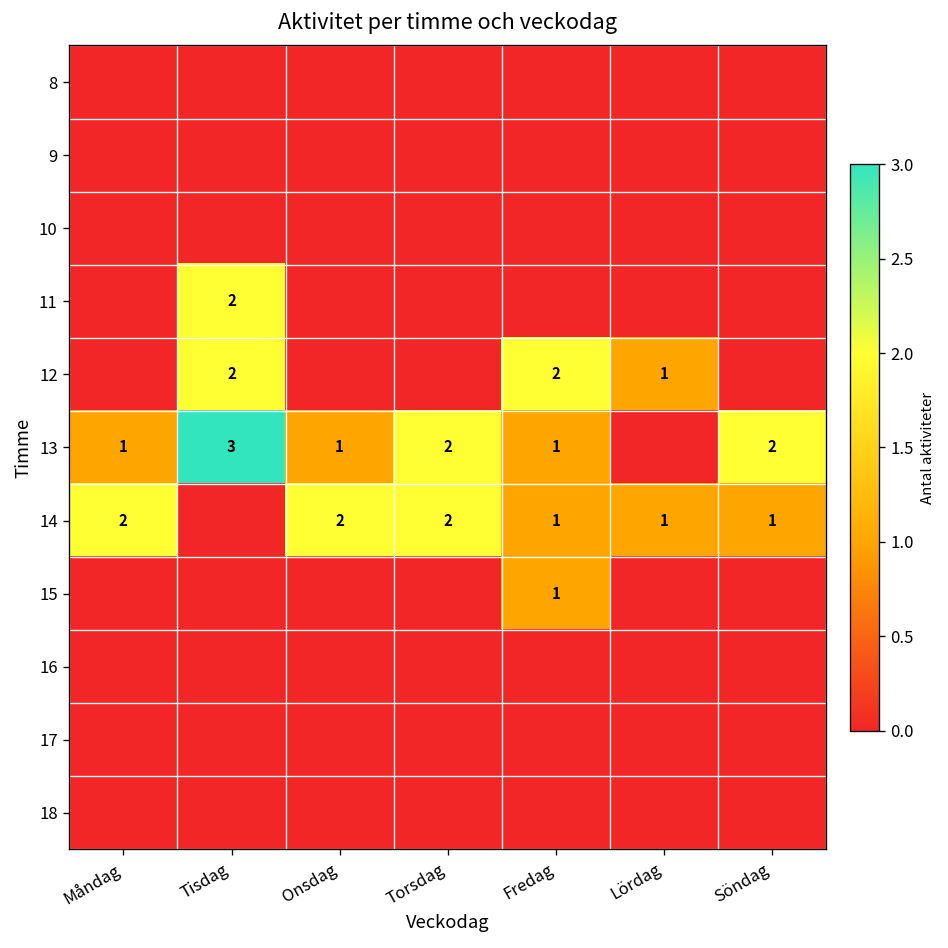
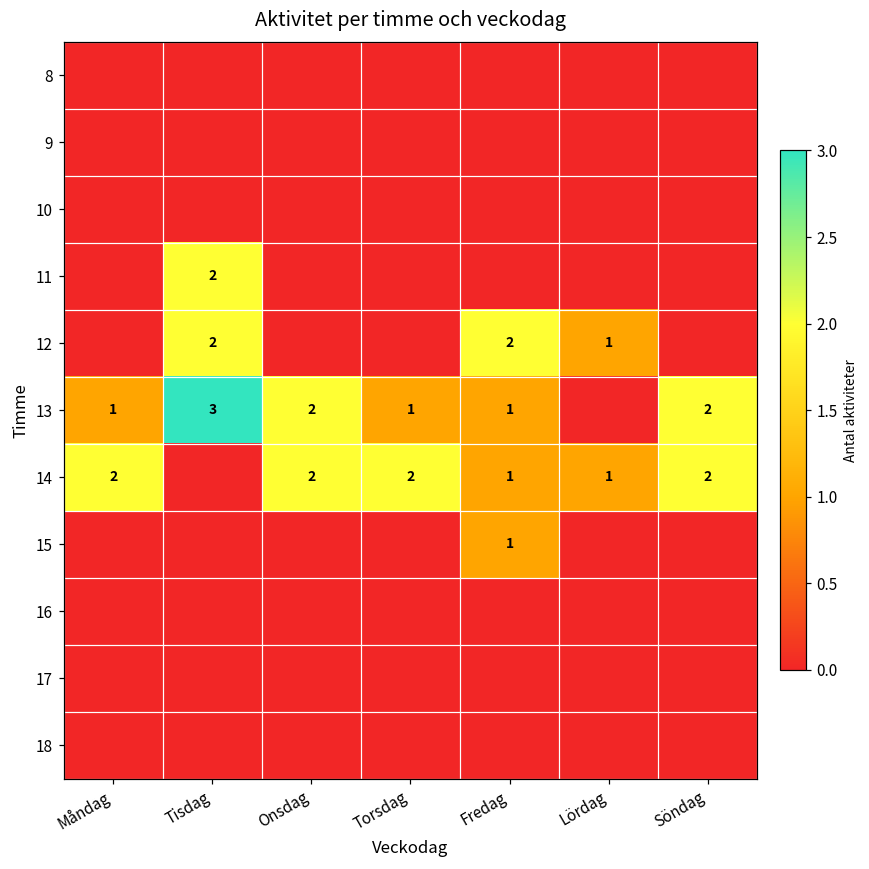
13, Onsdag: 1 -> 2
13, Torsdag: 2 -> 1
14, Söndag: 1 -> 2
